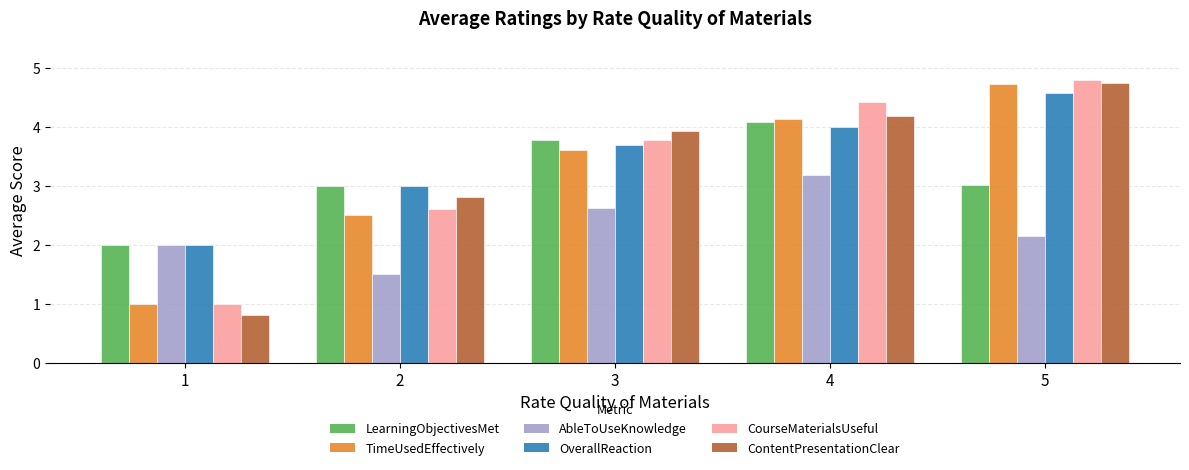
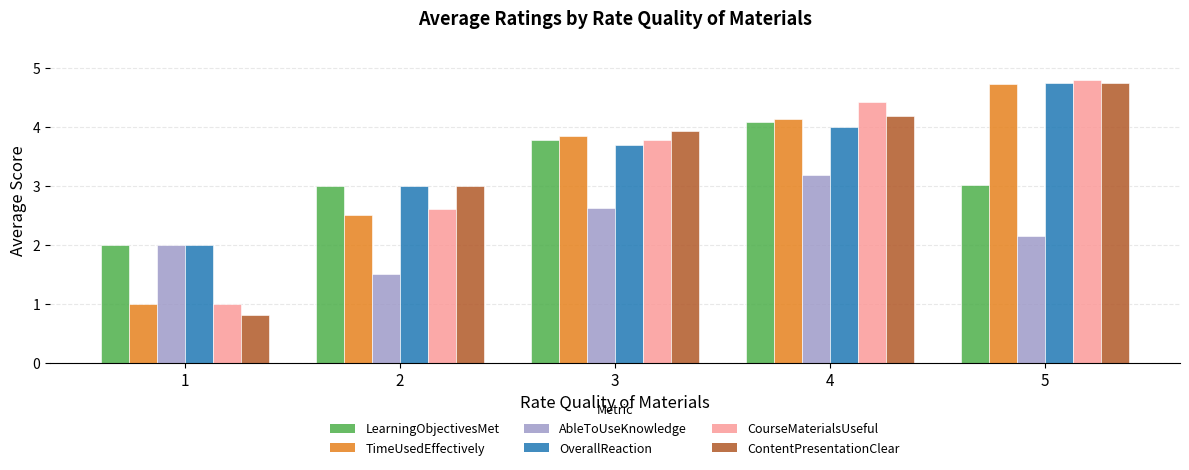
ContentPresentationClear, 2: 2.8 -> 3.0
TimeUsedEffectively, 3: 3.6 -> 3.9
OverallReaction, 5: 4.6 -> 4.8
